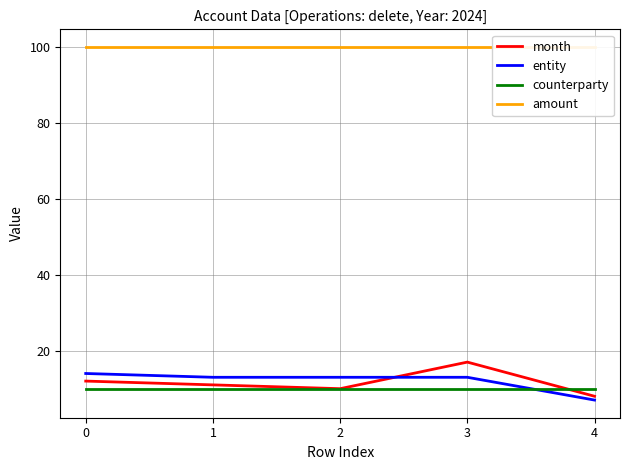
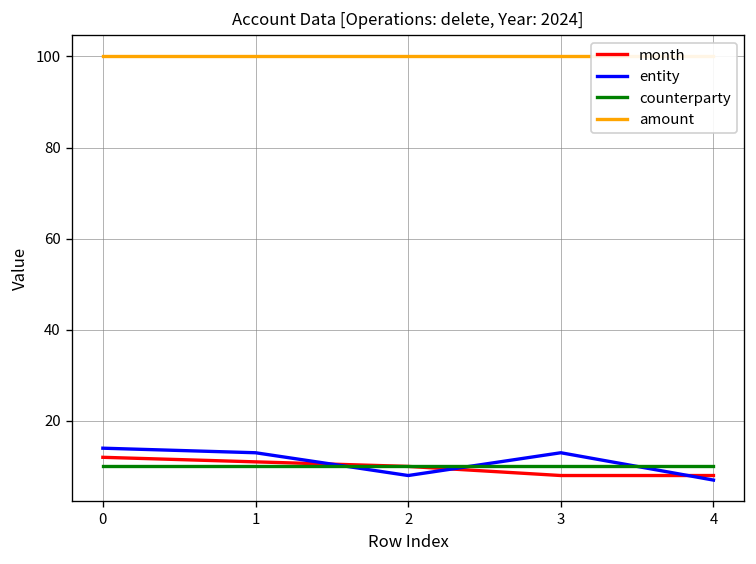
entity, 2: 13 -> 8
month, 3: 17 -> 8
